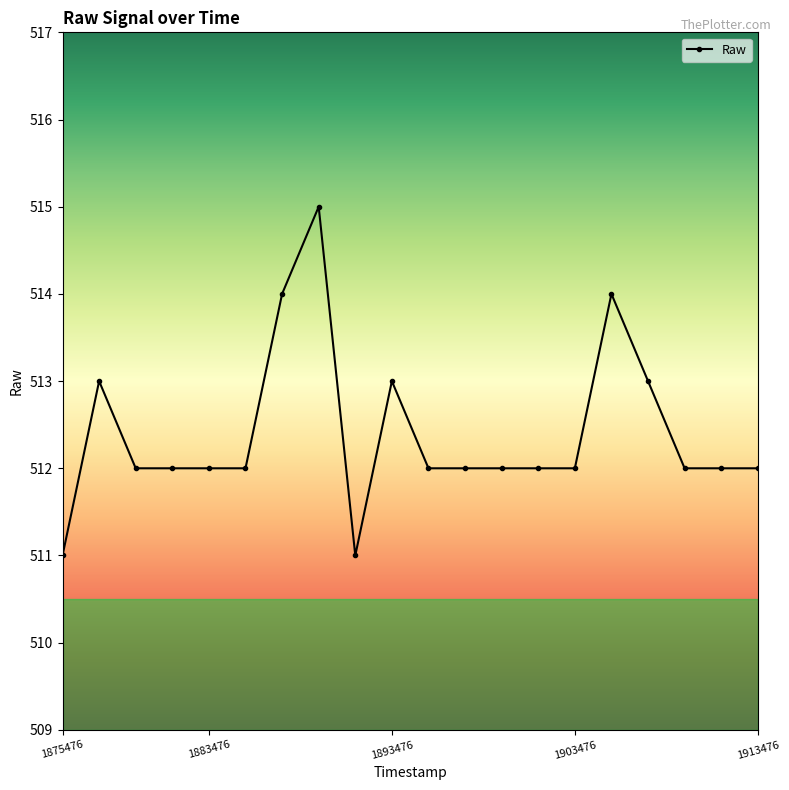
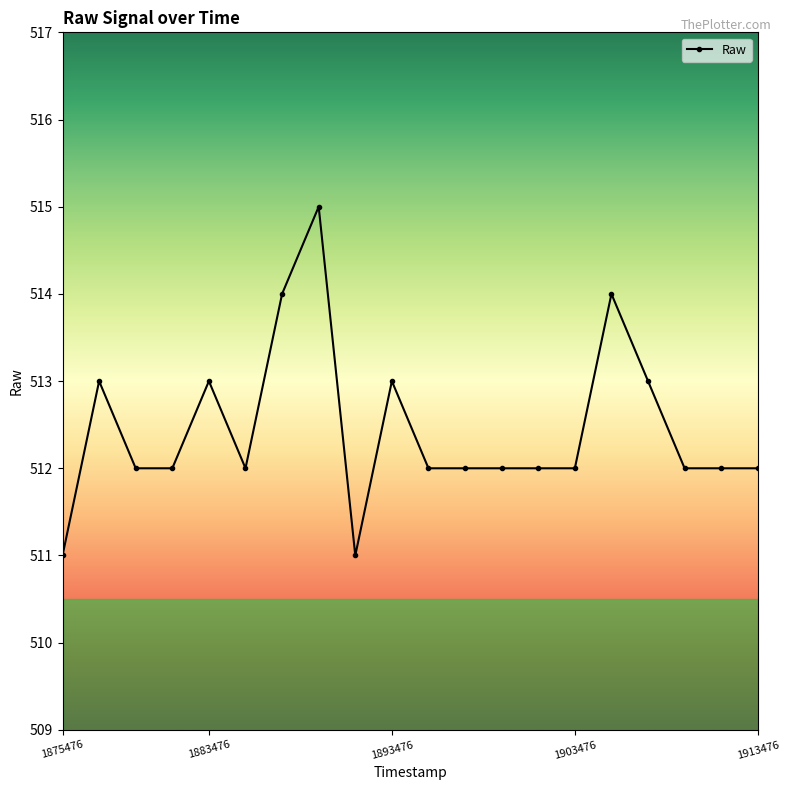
1883476: 512 -> 513
